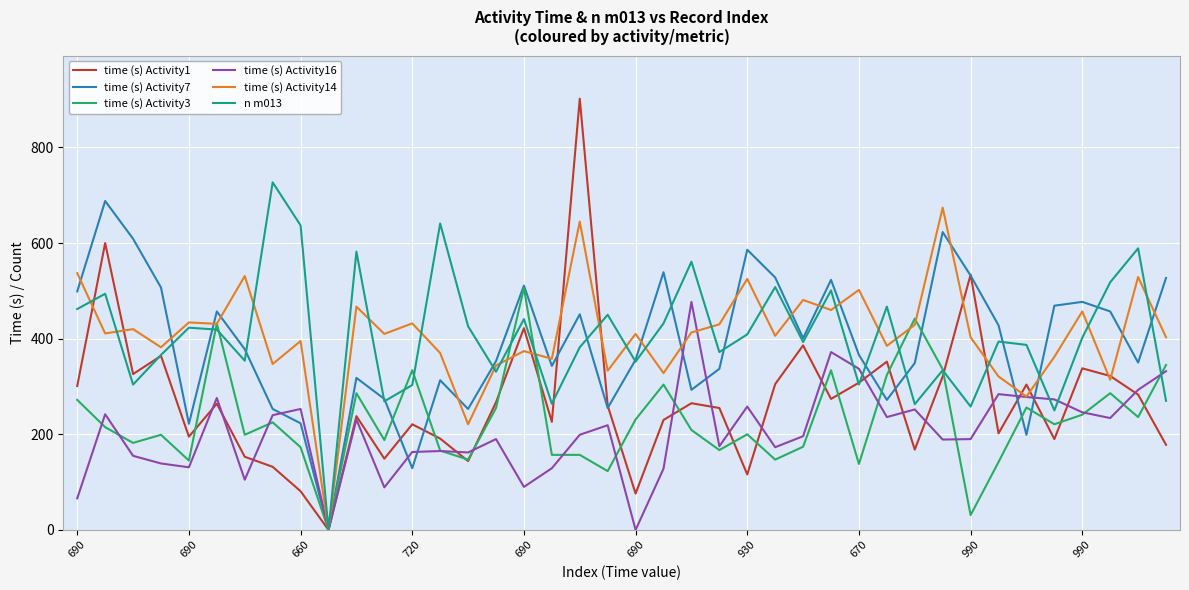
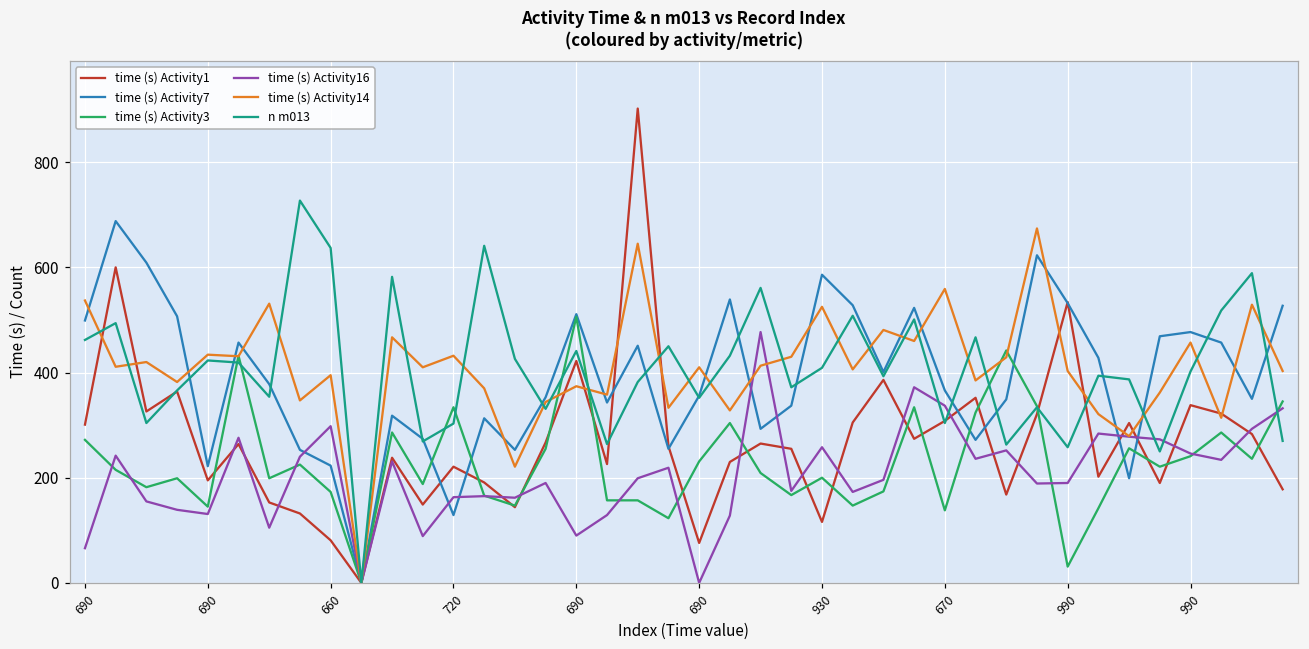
time (s) Activity16, 660: 250 -> 300
time (s) Activity14, 670: 500 -> 560
